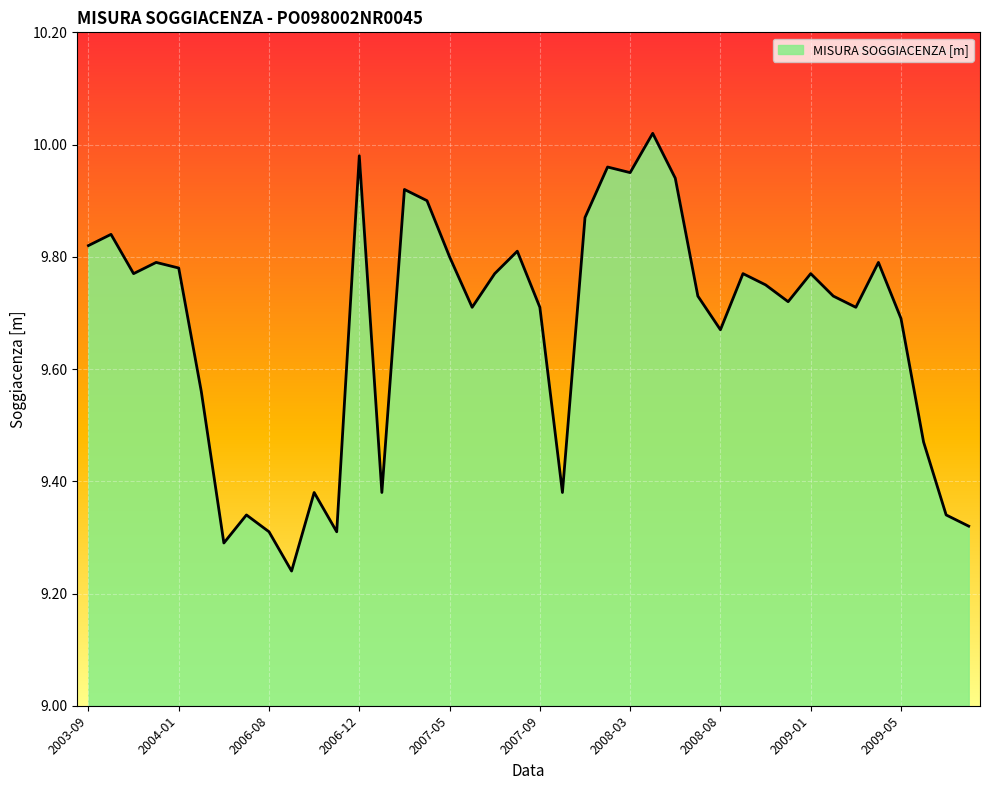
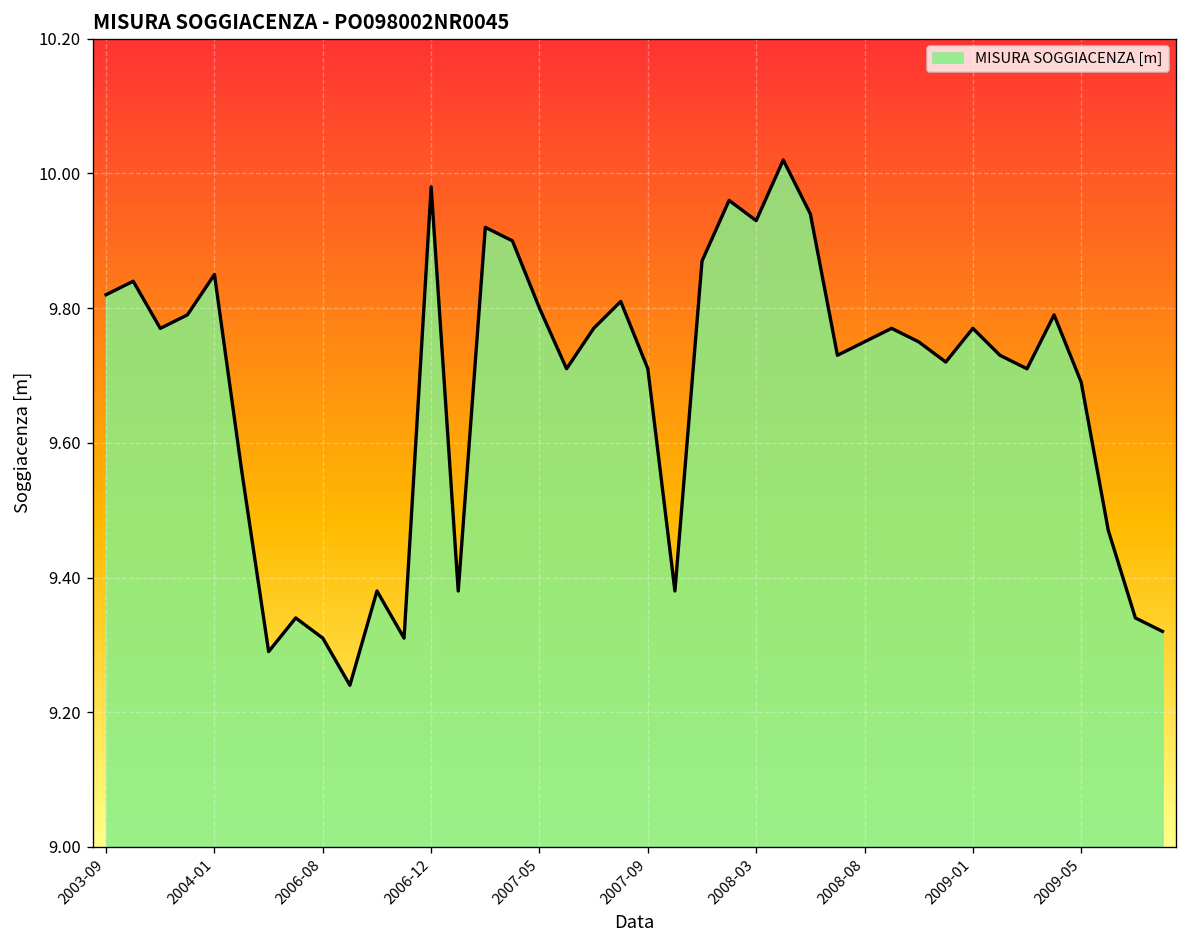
2004-01: 9.78 -> 9.85
2008-03: 9.95 -> 9.93
2008-08: 9.67 -> 9.75
